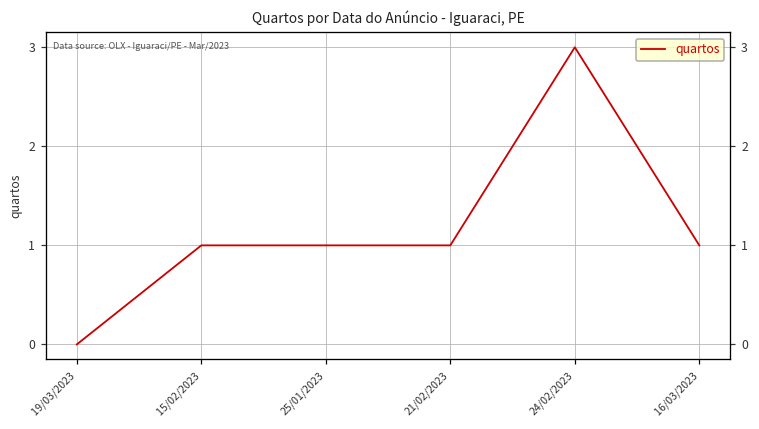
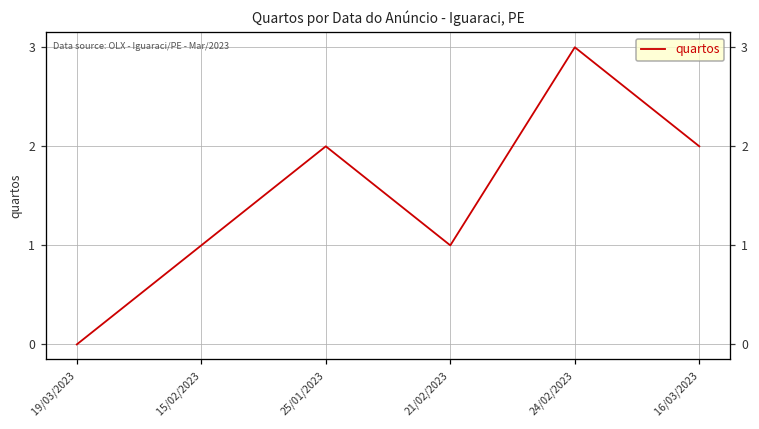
25/01/2023: 1 -> 2
16/03/2023: 1 -> 2
